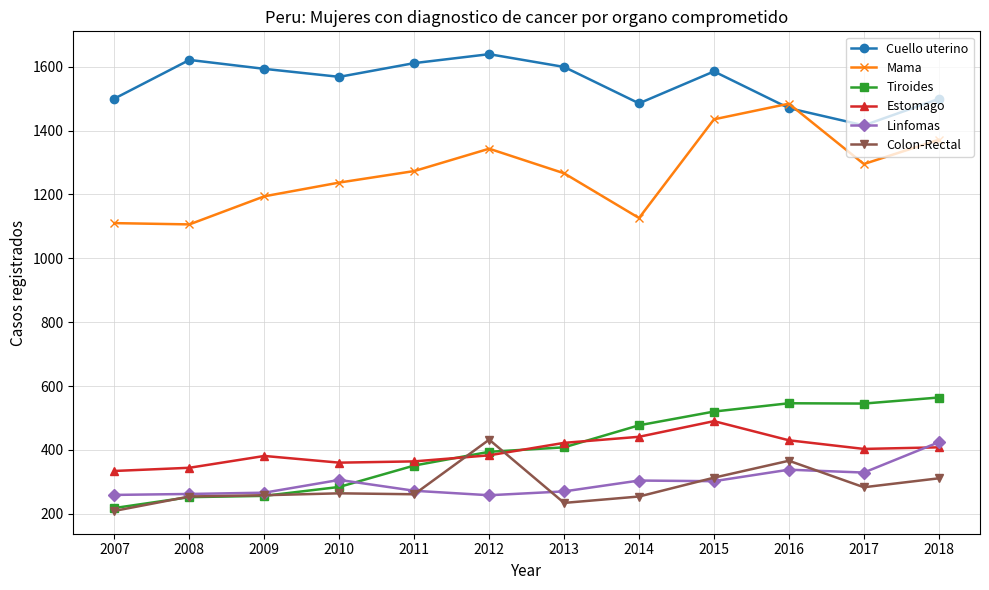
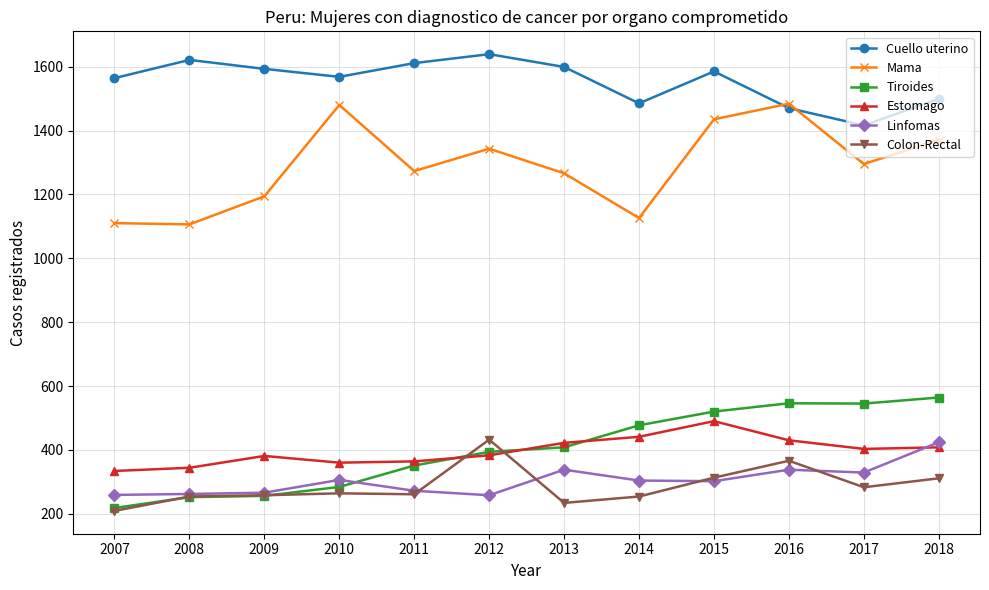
Cuello uterino, 2007: 1500 -> 1560
Mama, 2010: 1240 -> 1480
Linfomas, 2013: 270 -> 340
